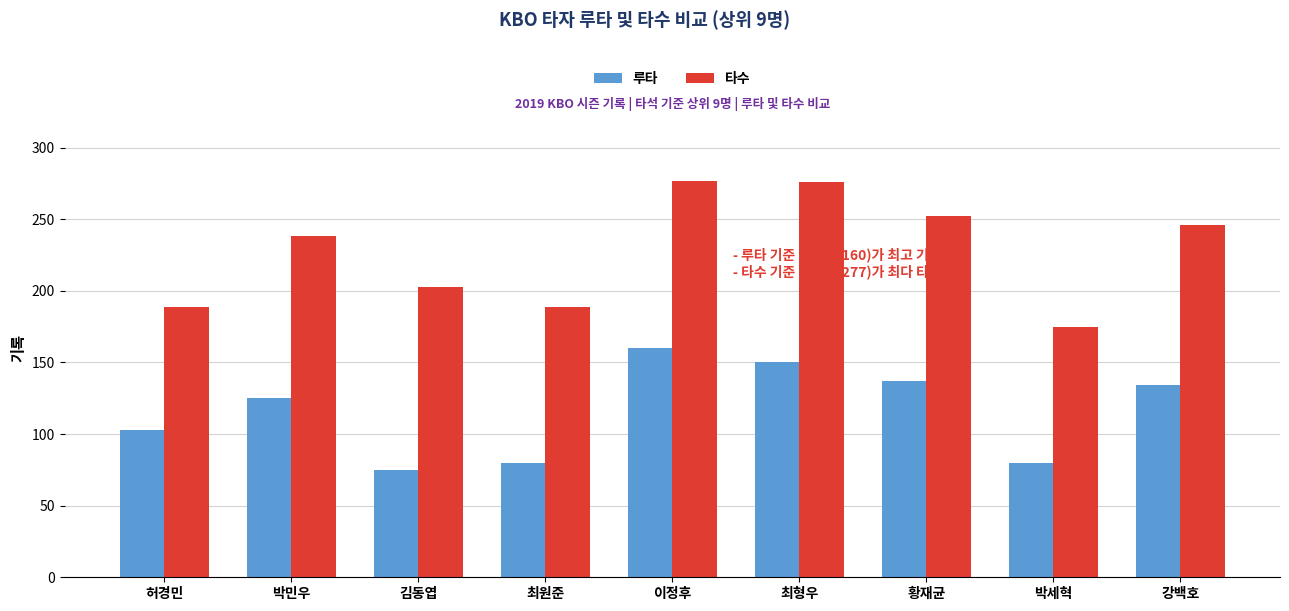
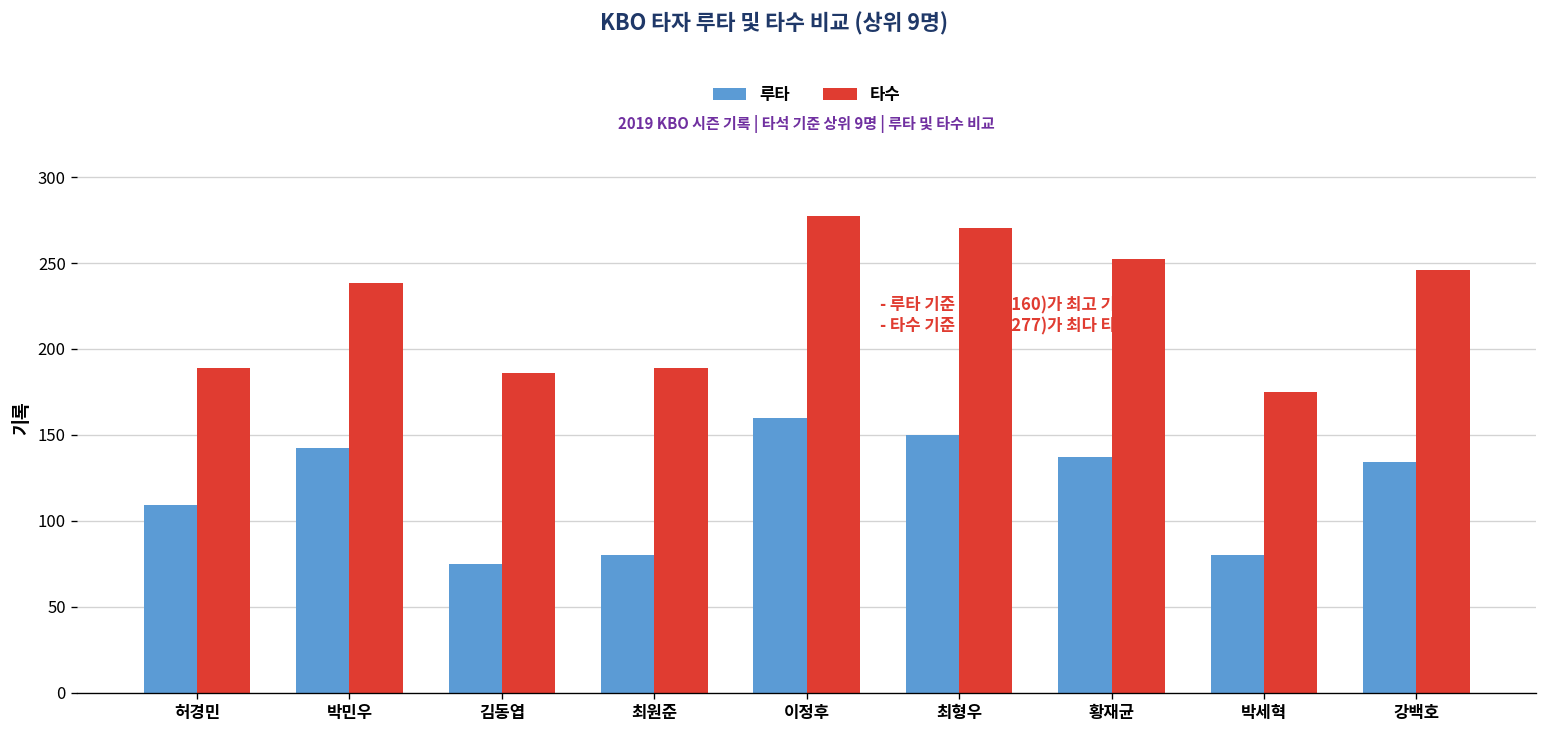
루타, 허경민: 103 -> 109
루타, 박민우: 125 -> 142
타수, 김동엽: 203 -> 186
타수, 최형우: 276 -> 270
